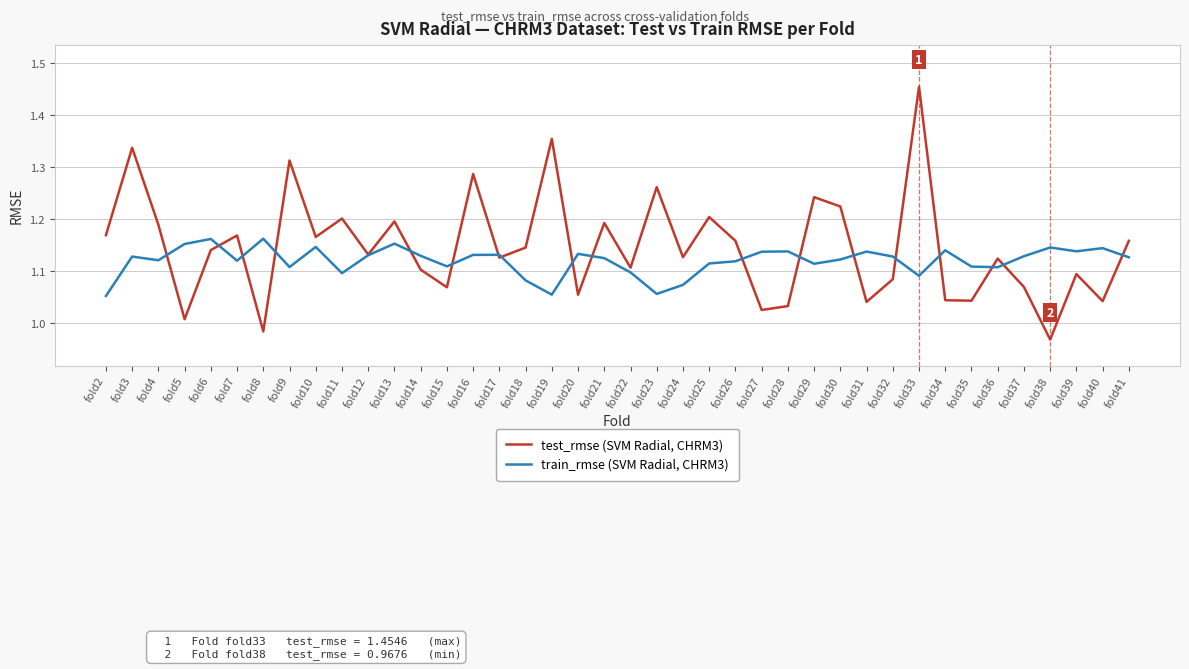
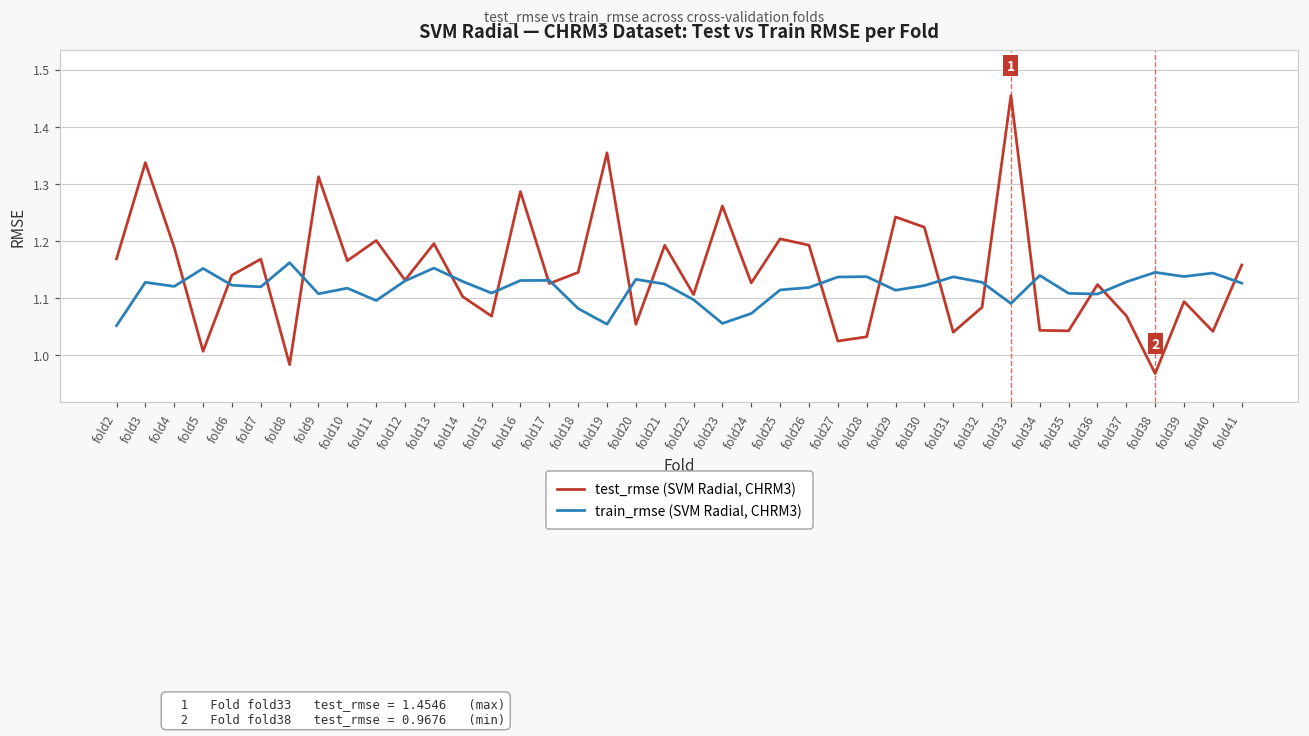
train_rmse (SVM Radial, CHRM3), fold6: 1.16 -> 1.12
train_rmse (SVM Radial, CHRM3), fold10: 1.15 -> 1.12
test_rmse (SVM Radial, CHRM3), fold26: 1.16 -> 1.19
